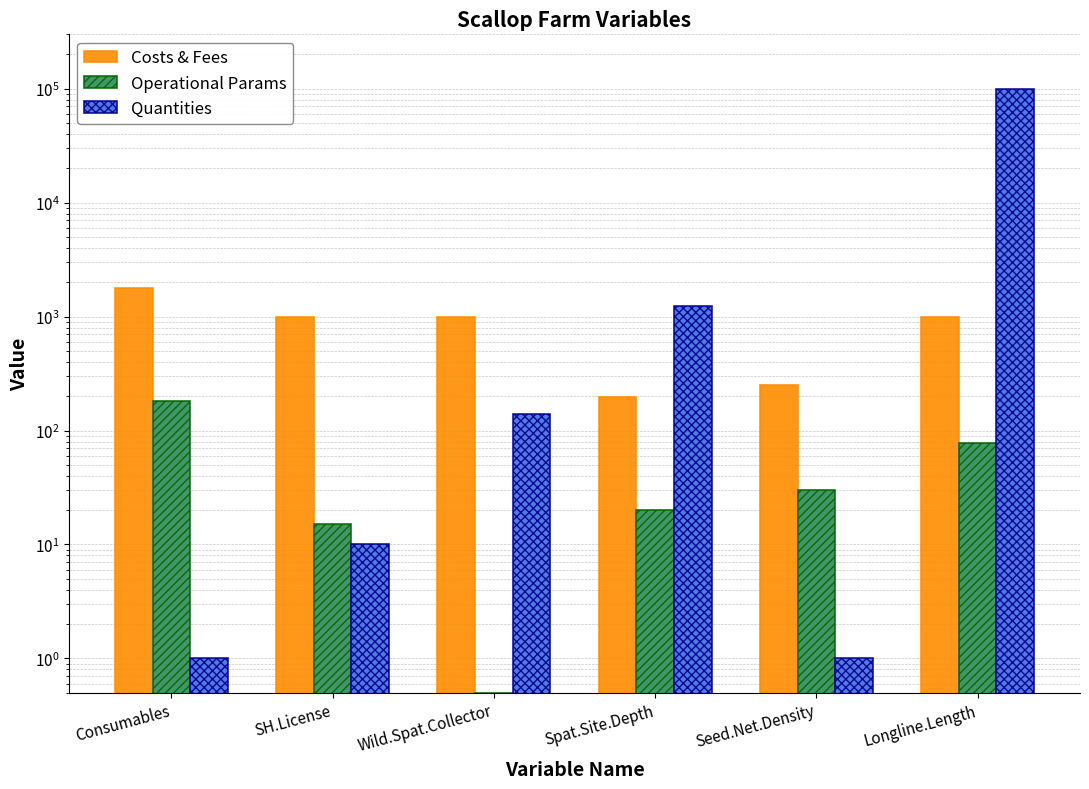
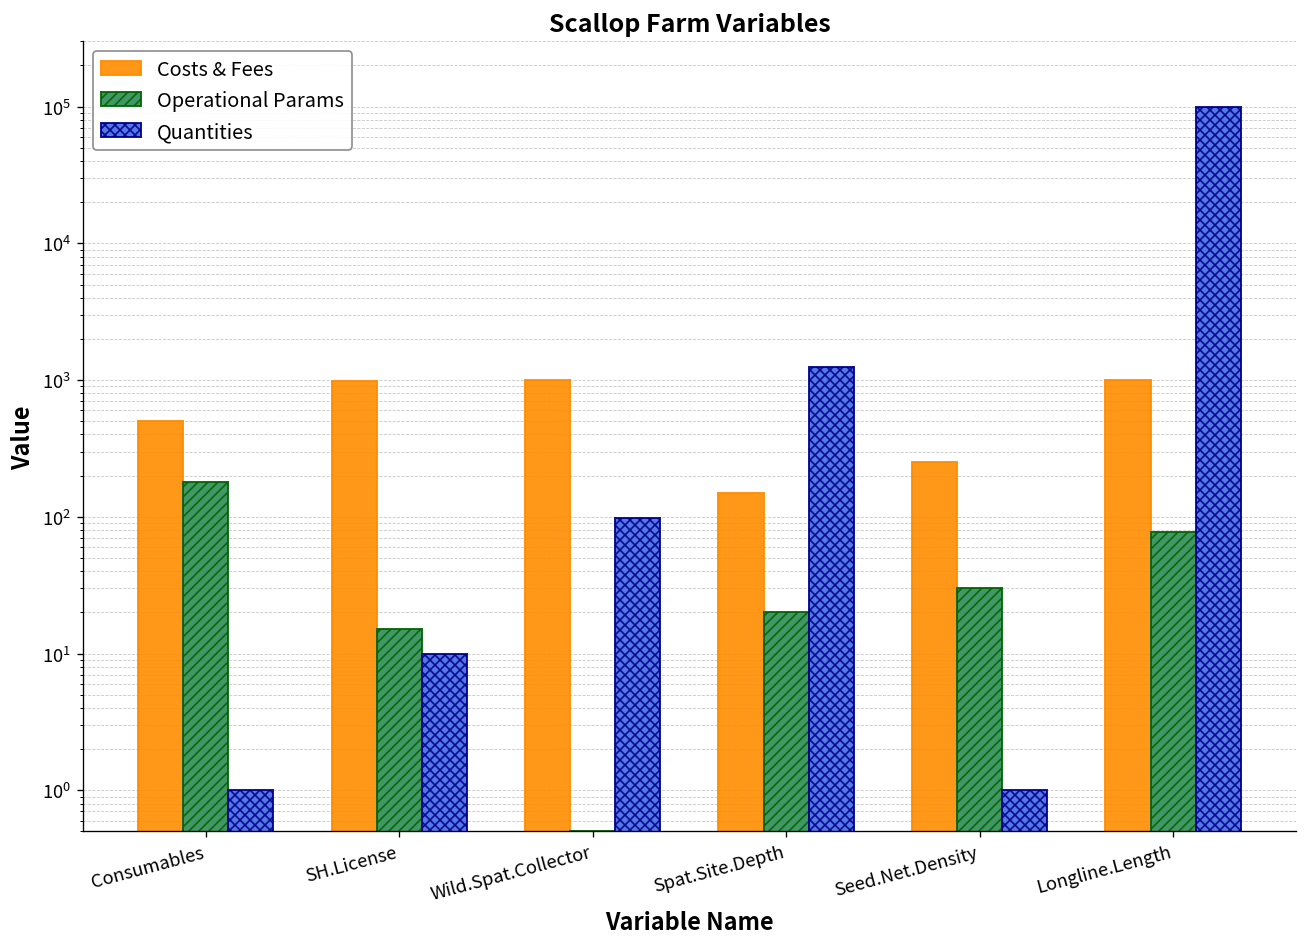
Costs & Fees, Consumables: 1800 -> 500
Quantities, Wild.Spat.Collector: 140 -> 100
Costs & Fees, Spat.Site.Depth: 200 -> 150
